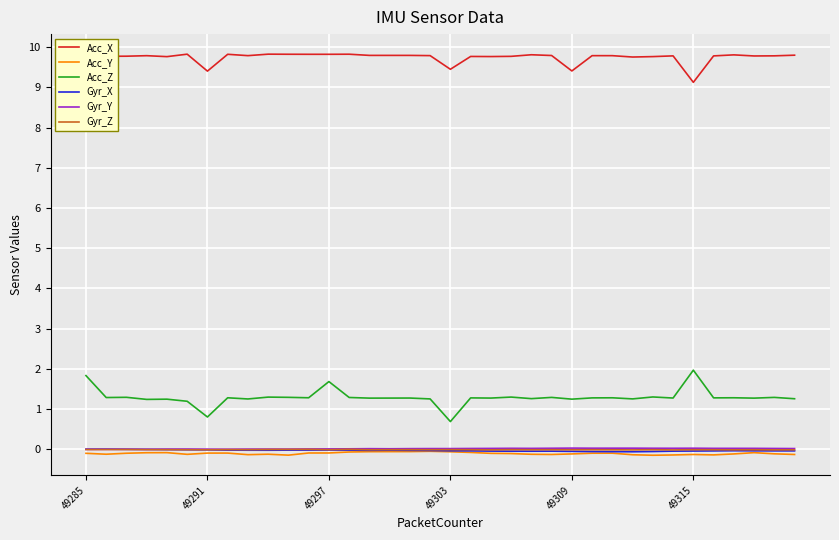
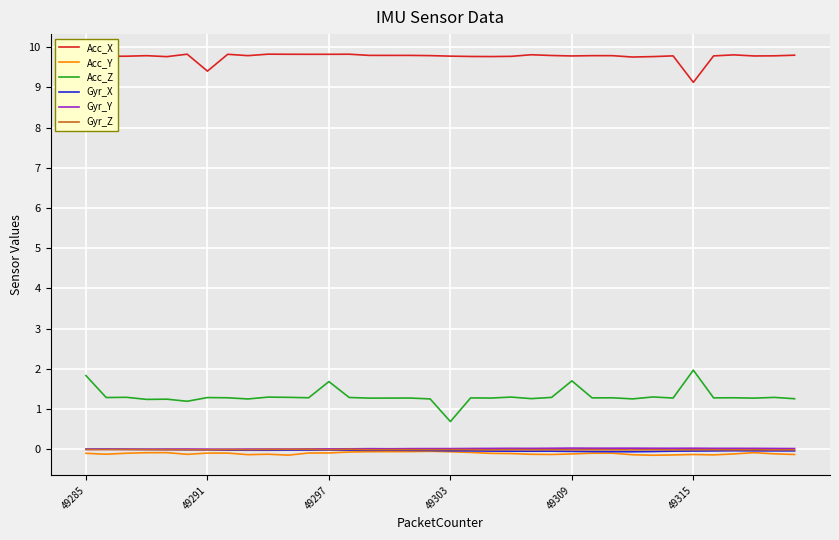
Acc_Z, 49291: 0.8 -> 1.3
Acc_X, 49303: 9.4 -> 9.8
Acc_X, 49309: 9.4 -> 9.8
Acc_Z, 49309: 1.2 -> 1.7
